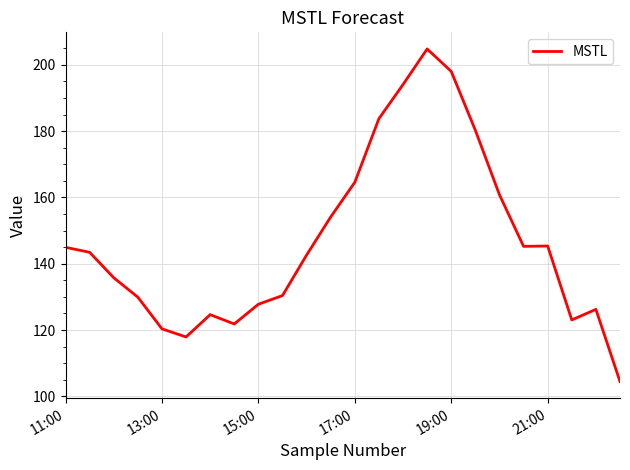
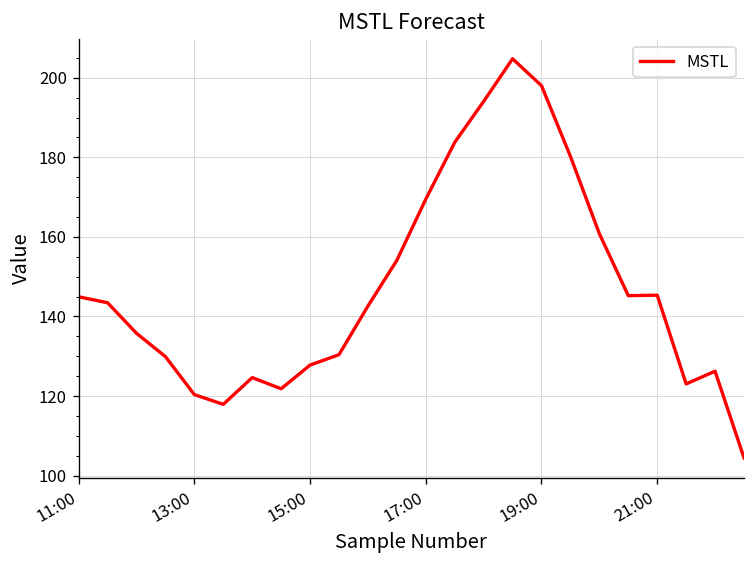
17:00: 165 -> 169
